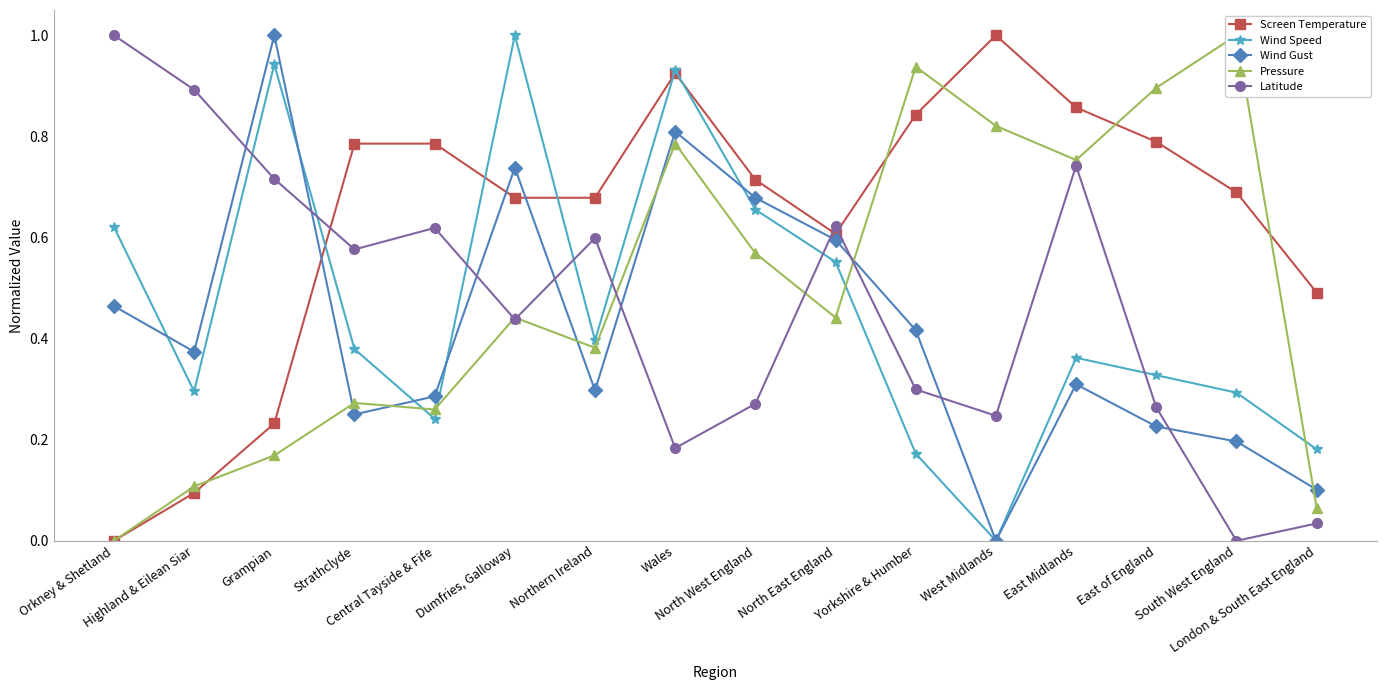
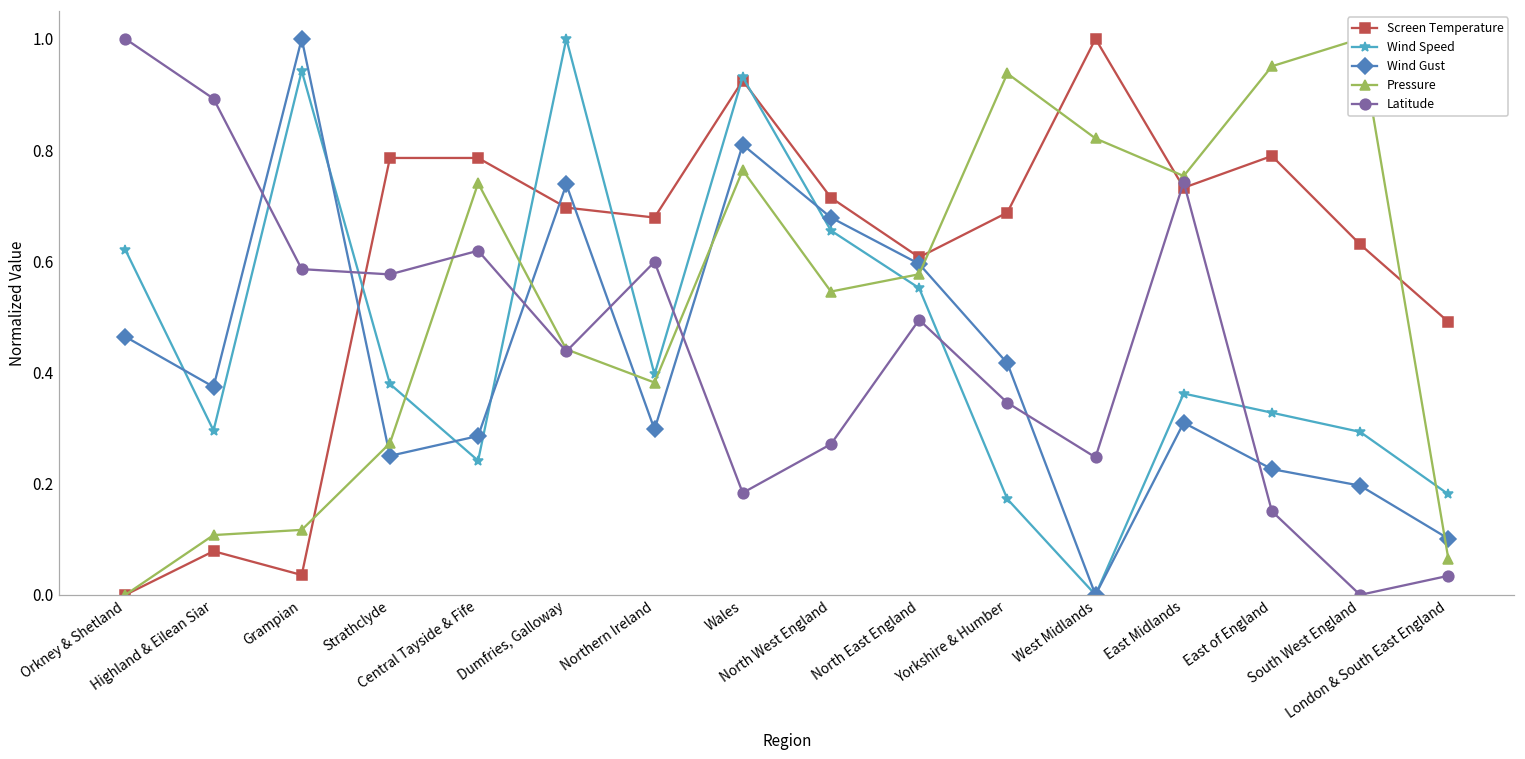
Screen Temperature, Highland & Eilean Siar: 0.09 -> 0.08
Screen Temperature, Grampian: 0.23 -> 0.04
Pressure, Grampian: 0.17 -> 0.12
Latitude, Grampian: 0.72 -> 0.59
Pressure, Central Tayside & Fife: 0.26 -> 0.74
Screen Temperature, Dumfries, Galloway: 0.68 -> 0.70
Pressure, Wales: 0.79 -> 0.76
Pressure, North West England: 0.57 -> 0.55
Pressure, North East England: 0.44 -> 0.58
Latitude, North East England: 0.62 -> 0.49
Screen Temperature, Yorkshire & Humber: 0.84 -> 0.69
Latitude, Yorkshire & Humber: 0.30 -> 0.35
Screen Temperature, East Midlands: 0.86 -> 0.73
Pressure, East of England: 0.90 -> 0.95
Latitude, East of England: 0.26 -> 0.15
Screen Temperature, South West England: 0.69 -> 0.63
